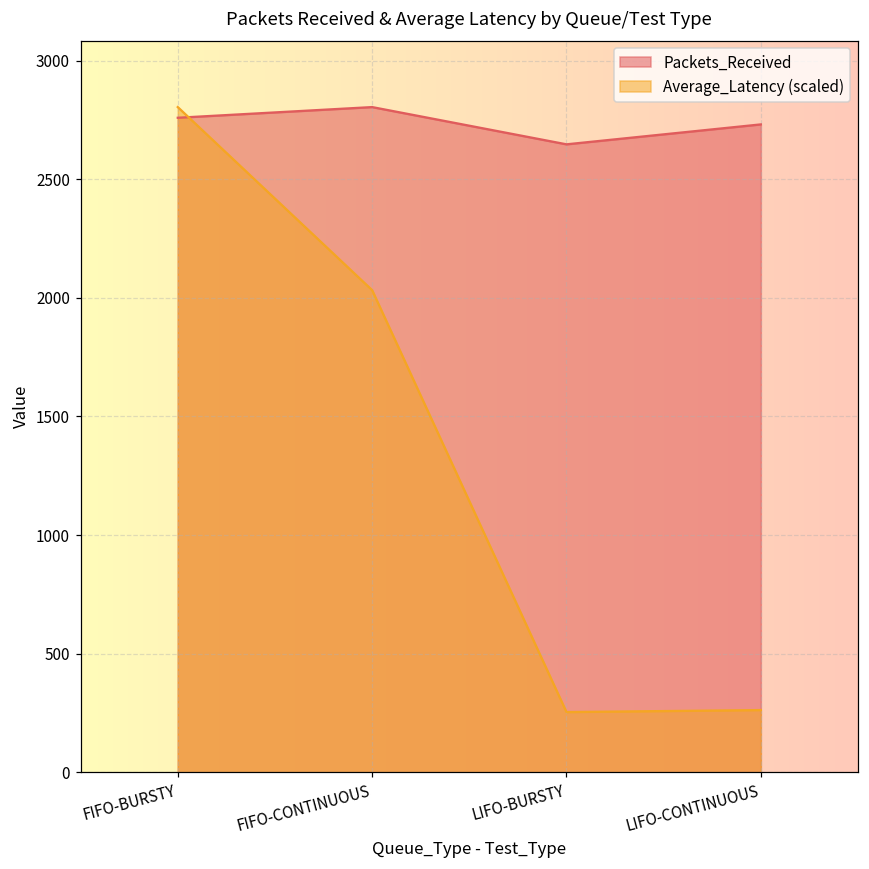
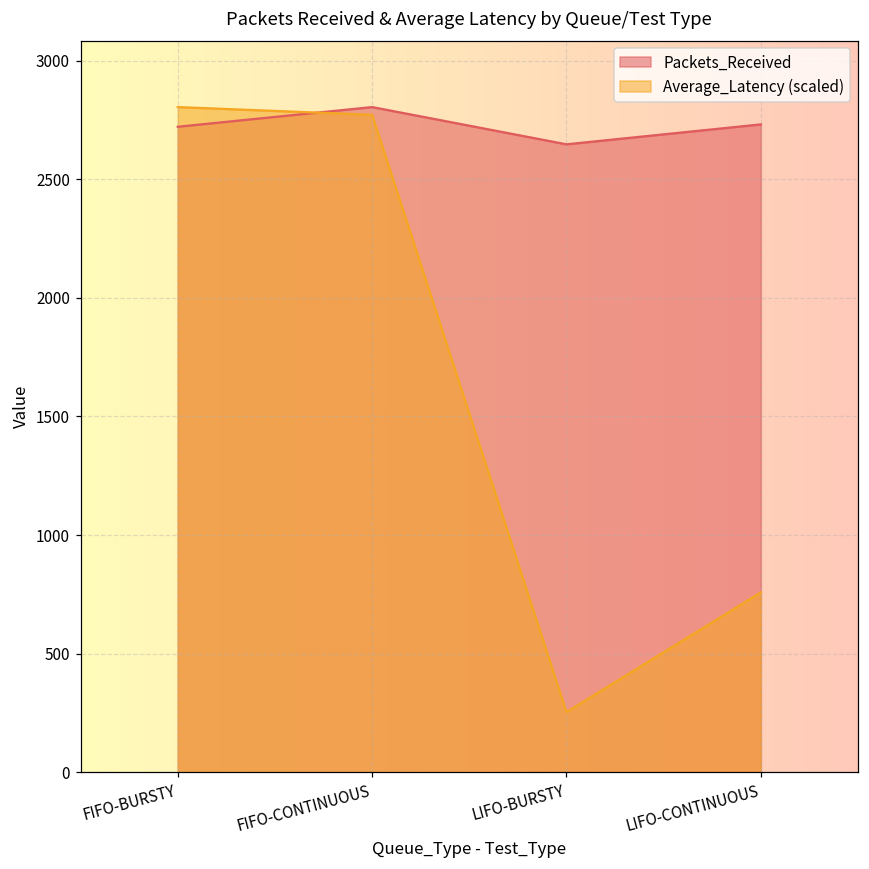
Packets_Received, FIFO-BURSTY: 2760 -> 2720
Average_Latency (scaled), FIFO-CONTINUOUS: 2030 -> 2770
Average_Latency (scaled), LIFO-CONTINUOUS: 260 -> 760
